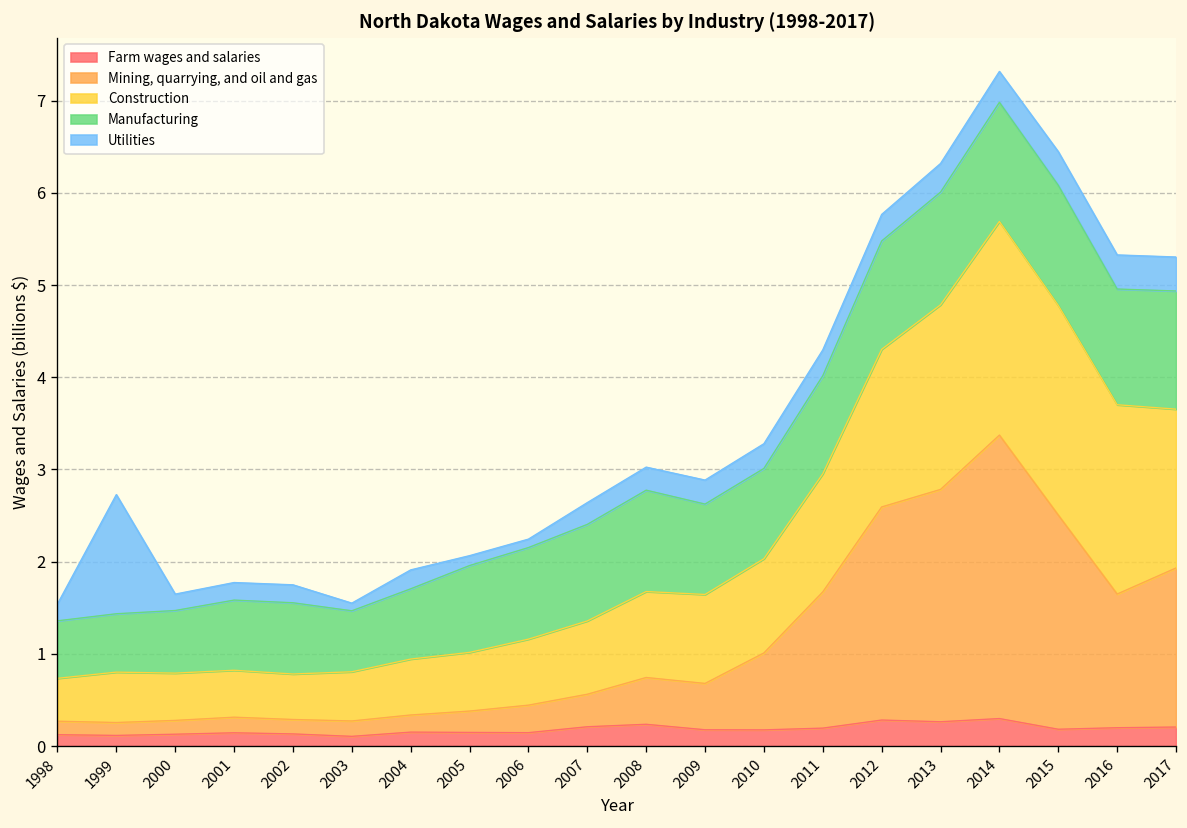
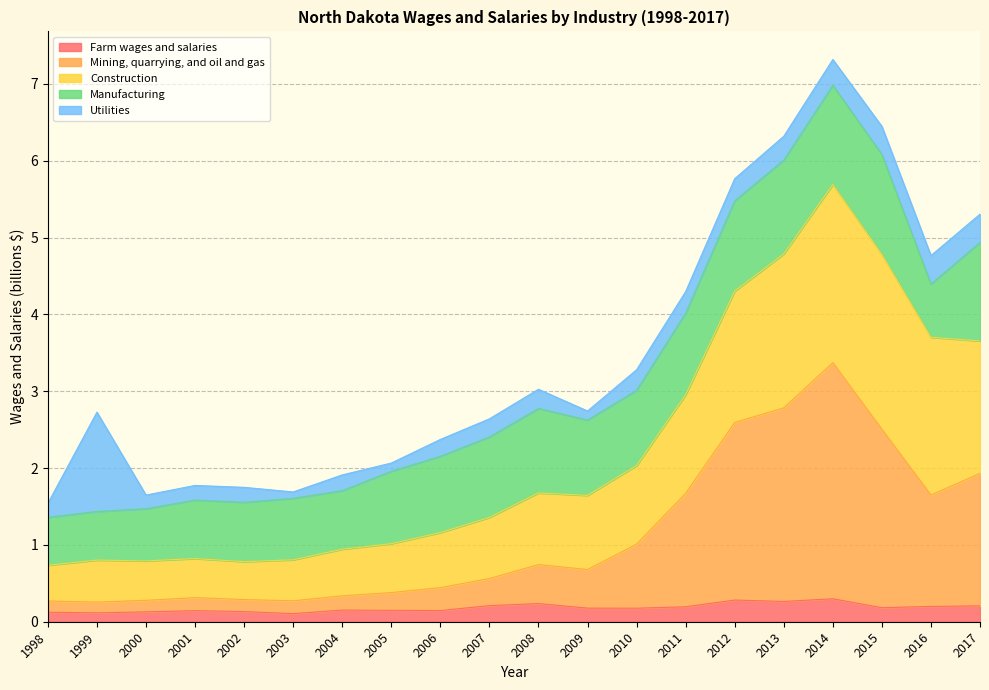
Manufacturing, 2003: 0.7 -> 0.8
Utilities, 2006: 0.1 -> 0.2
Utilities, 2009: 0.3 -> 0.1
Manufacturing, 2016: 1.3 -> 0.7
